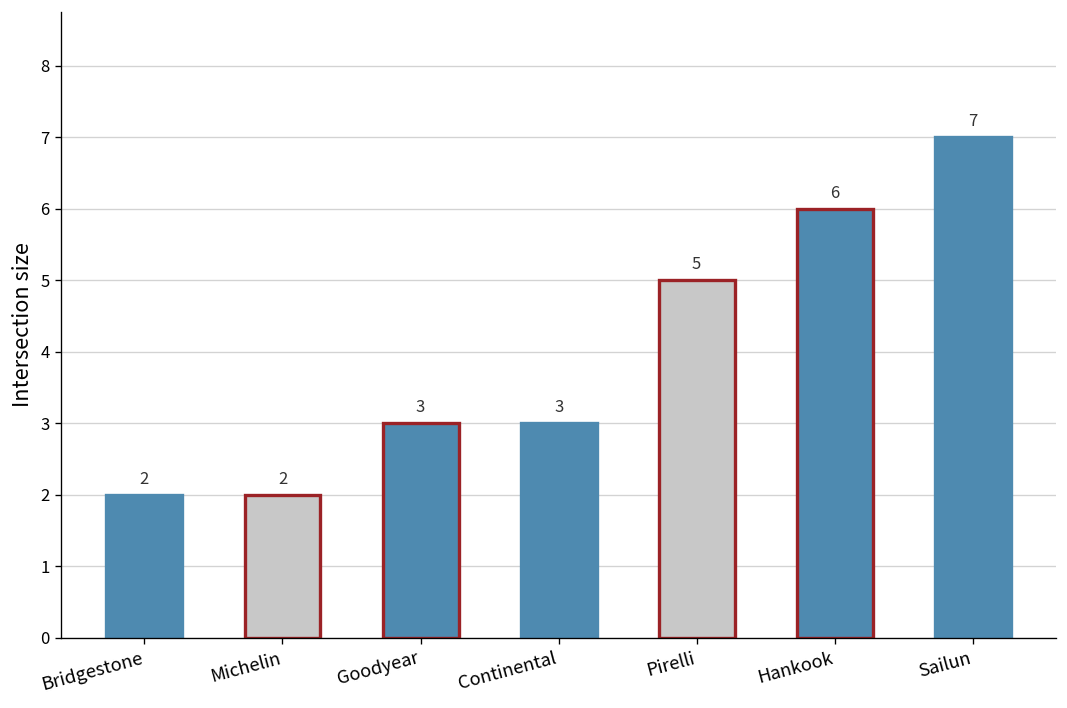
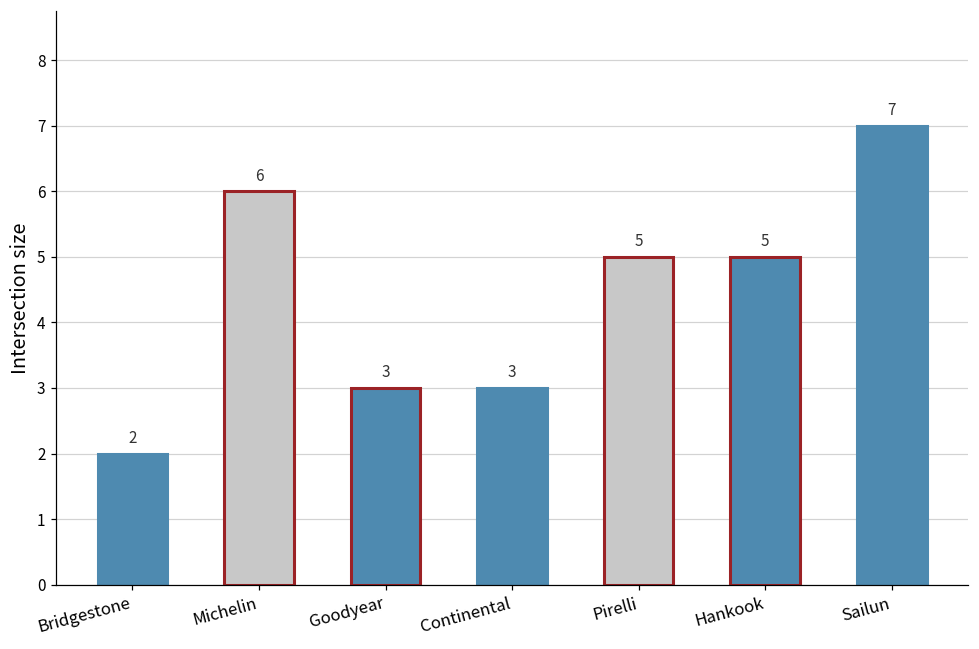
Michelin: 2 -> 6
Hankook: 6 -> 5
